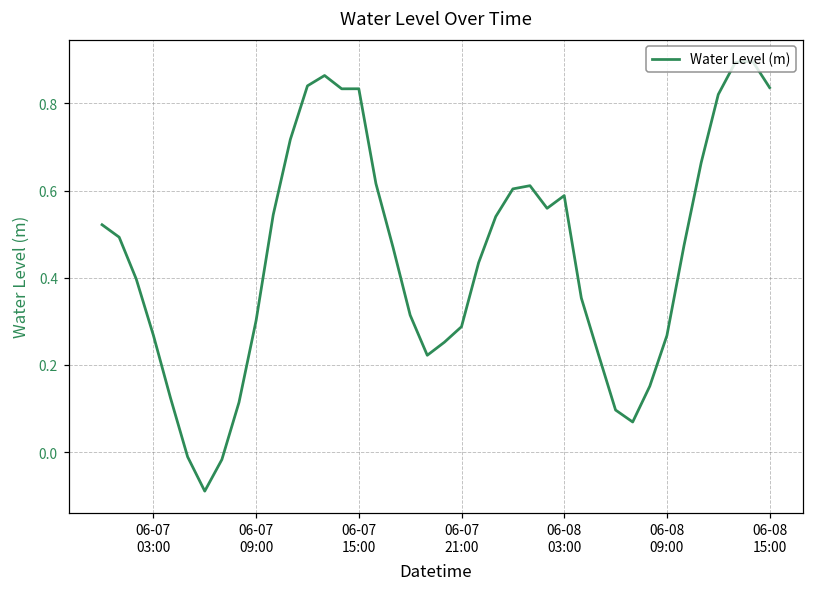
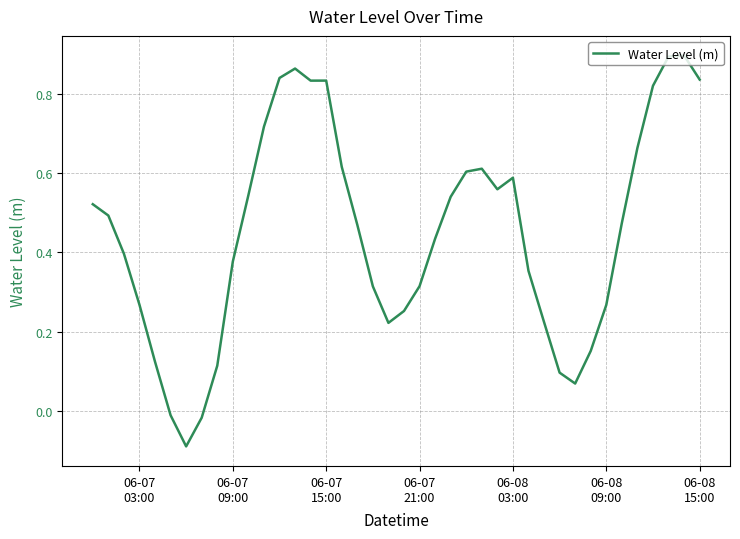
06-07 09:00: 0.30 -> 0.38
06-07 21:00: 0.29 -> 0.31
